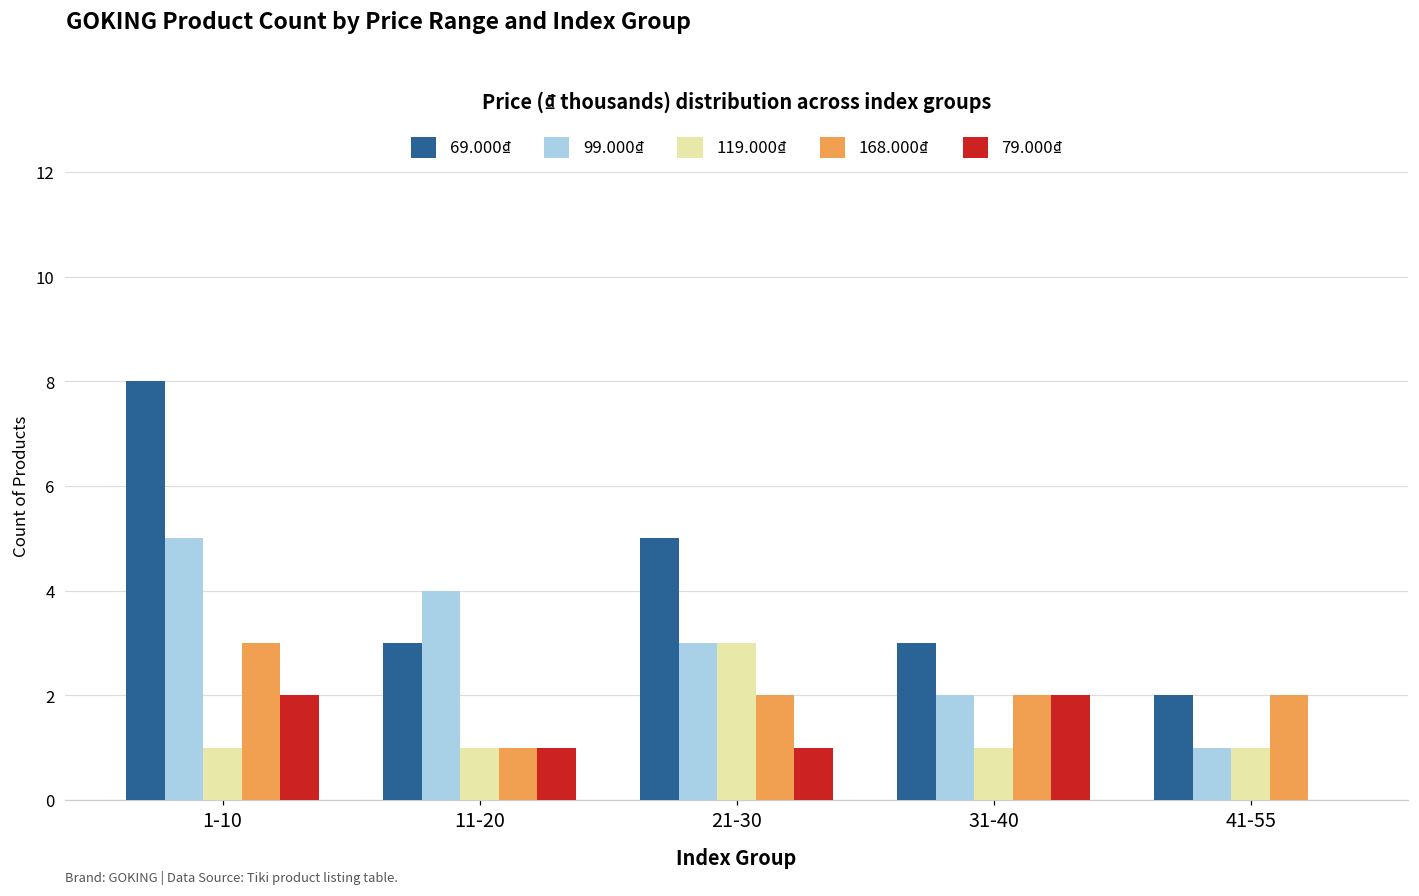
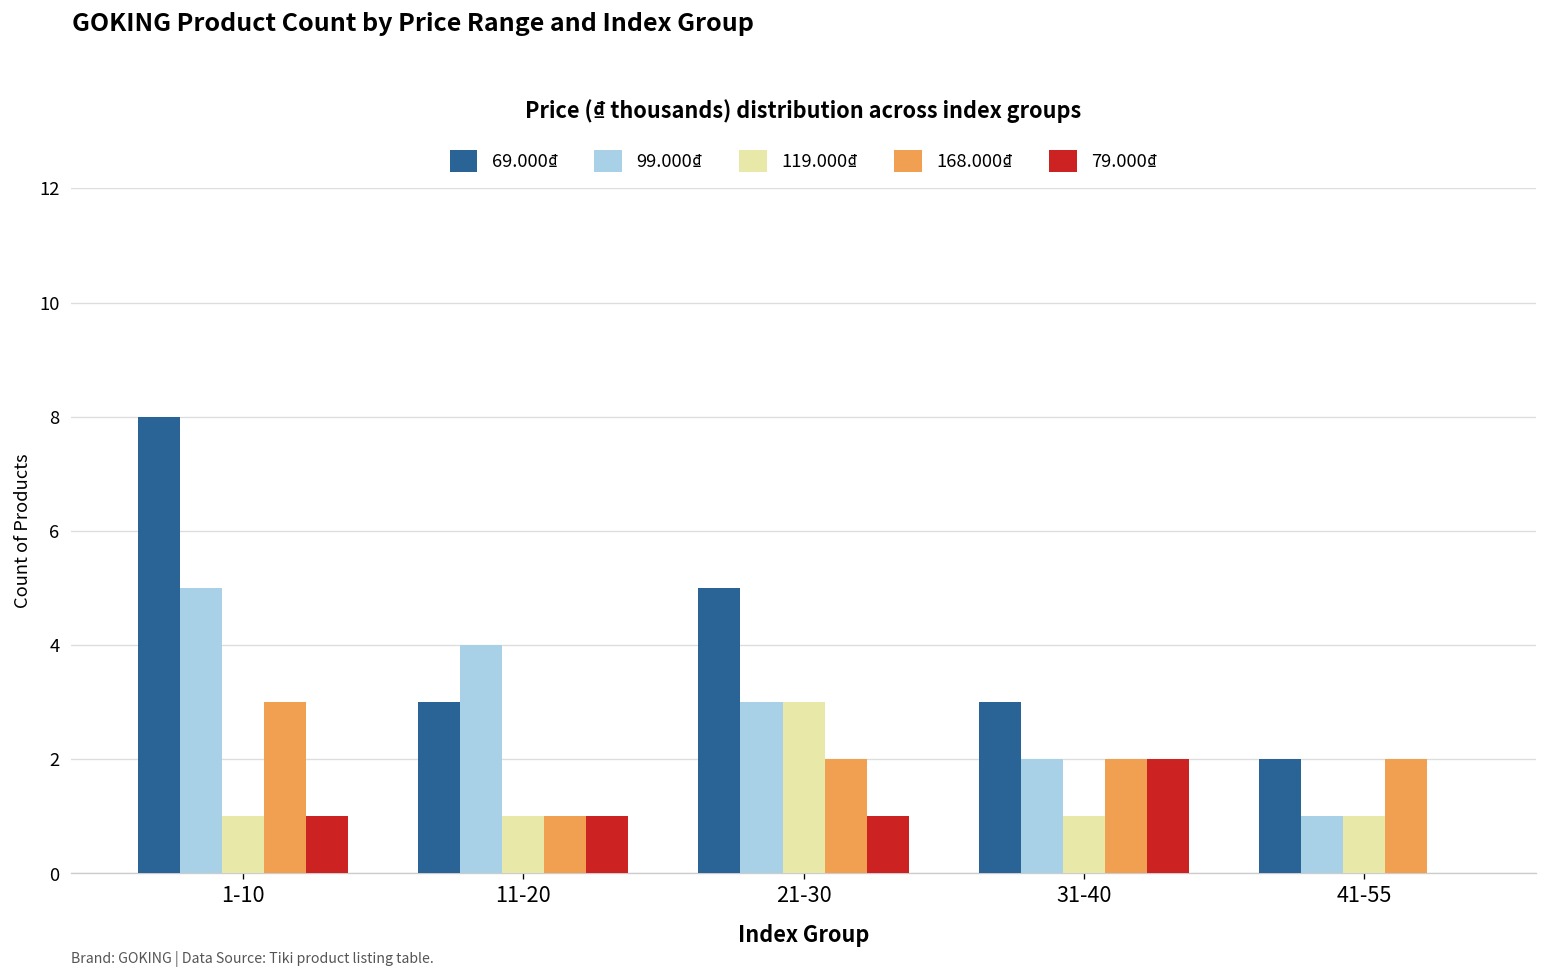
79.000₫, 1-10: 2 -> 1
